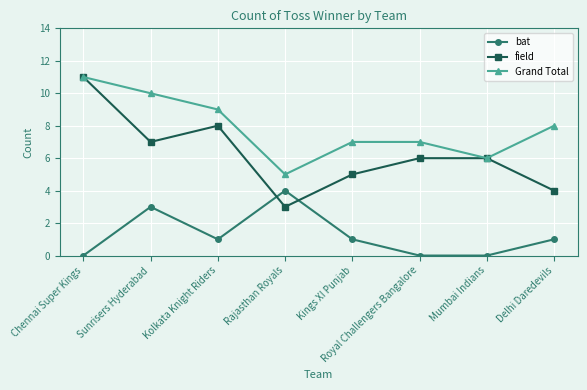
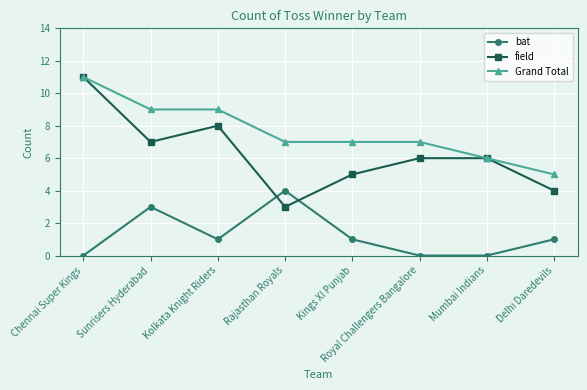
Grand Total, Sunrisers Hyderabad: 10 -> 9
Grand Total, Rajasthan Royals: 5 -> 7
Grand Total, Delhi Daredevils: 8 -> 5
